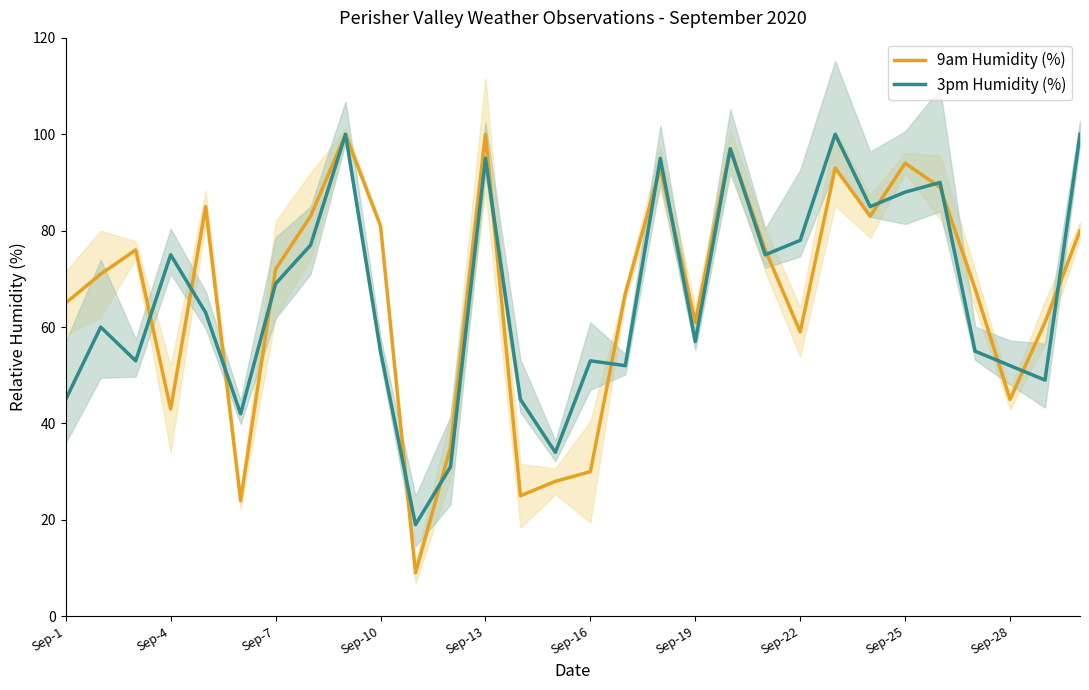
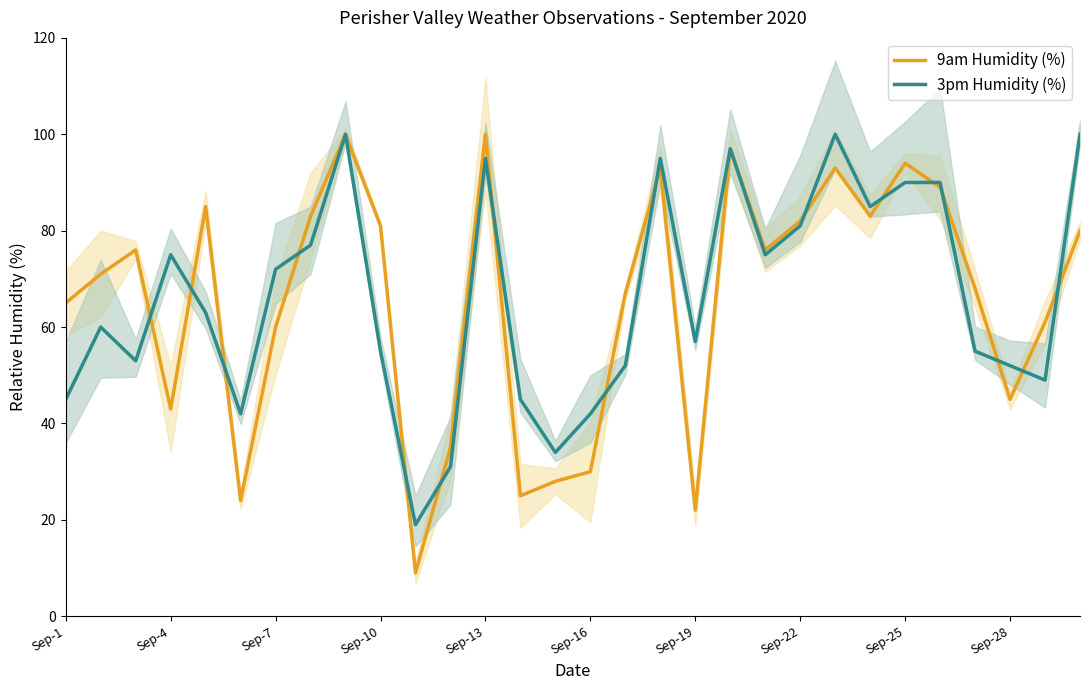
9am Humidity (%), Sep-7: 72 -> 60
3pm Humidity (%), Sep-7: 69 -> 72
3pm Humidity (%), Sep-16: 53 -> 42
9am Humidity (%), Sep-19: 61 -> 22
9am Humidity (%), Sep-22: 59 -> 82
3pm Humidity (%), Sep-22: 78 -> 81
3pm Humidity (%), Sep-25: 88 -> 90
